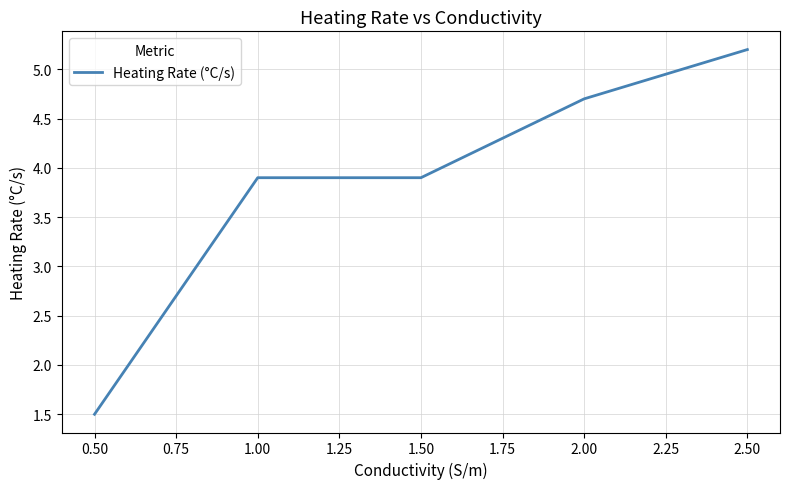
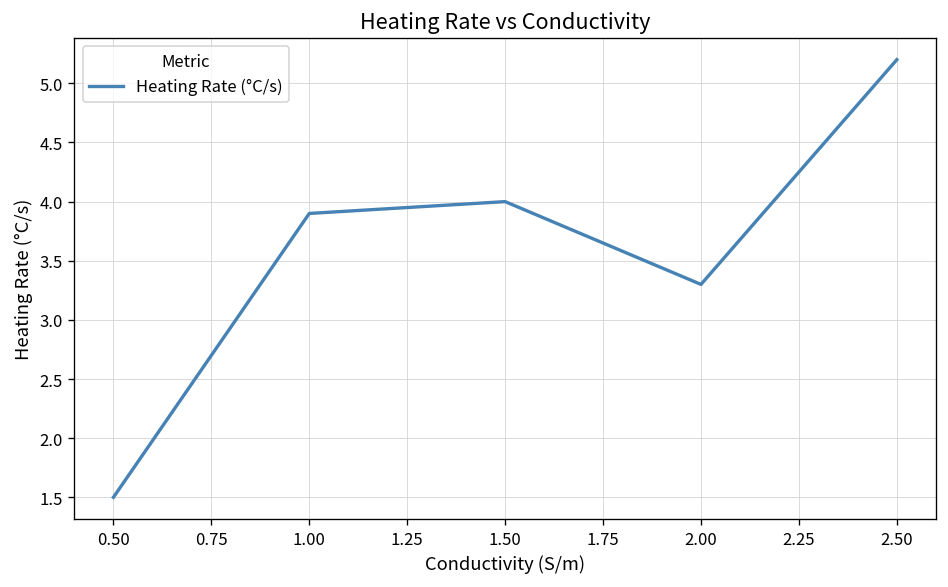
1.50: 3.9 -> 4.0
2.00: 4.7 -> 3.3
